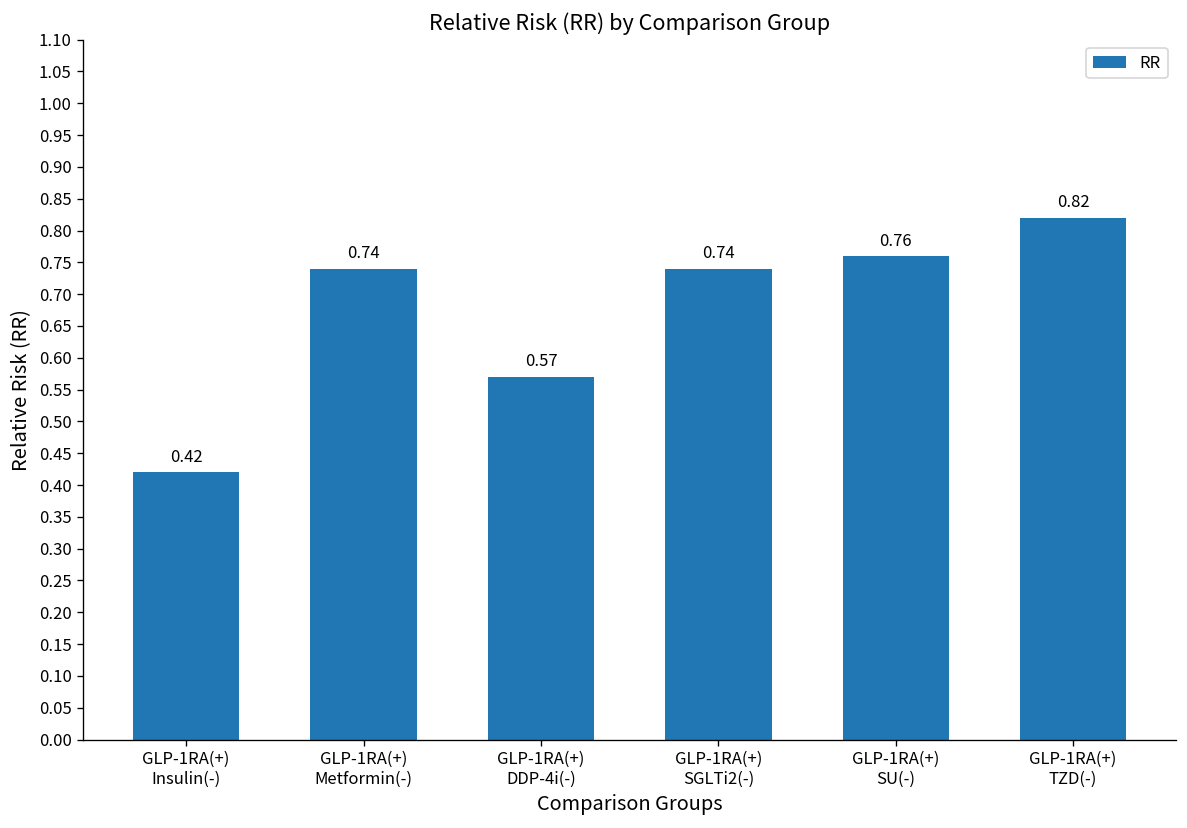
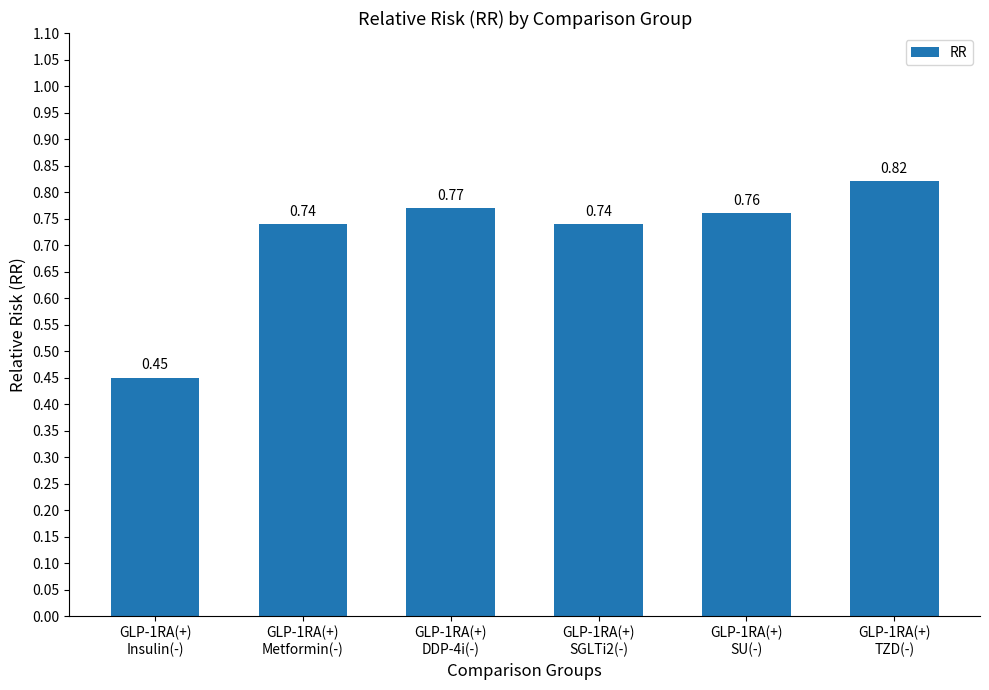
GLP-1RA(+) Insulin(-): 0.42 -> 0.45
GLP-1RA(+) DDP-4i(-): 0.57 -> 0.77
